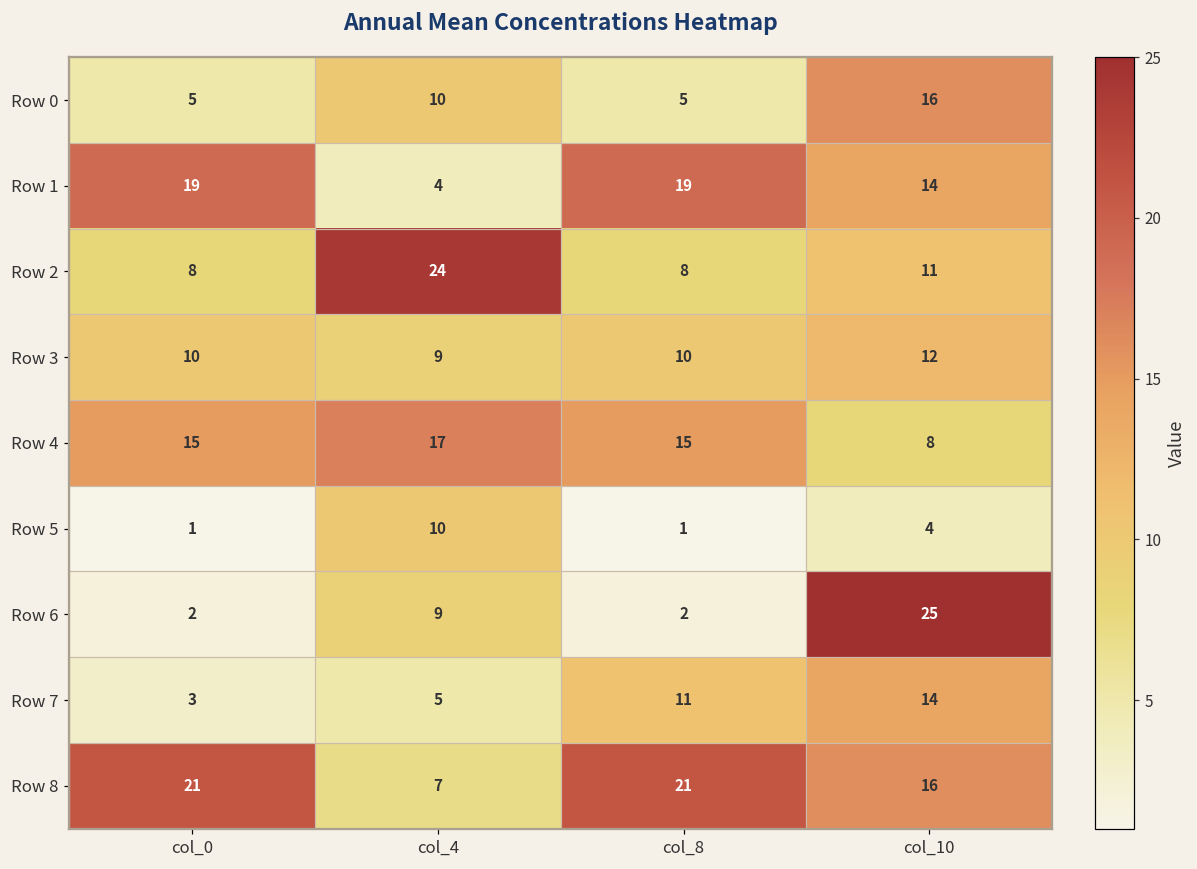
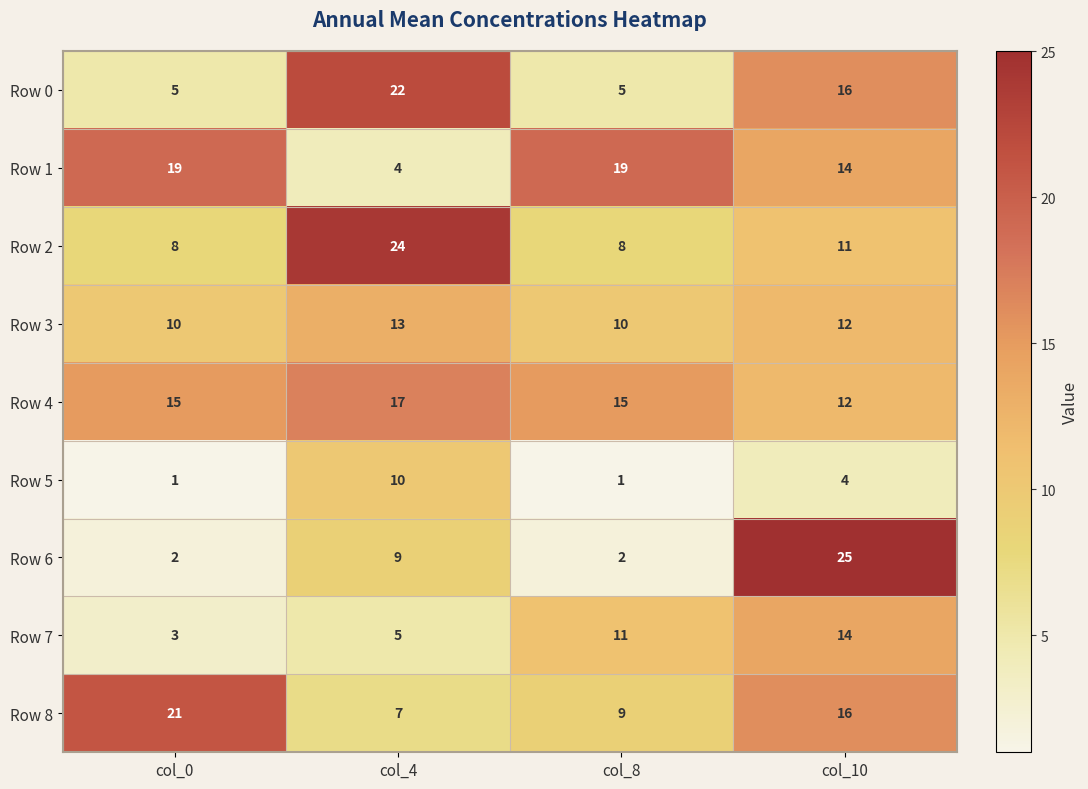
Row 0, col_4: 10 -> 22
Row 3, col_4: 9 -> 13
Row 4, col_10: 8 -> 12
Row 8, col_8: 21 -> 9
